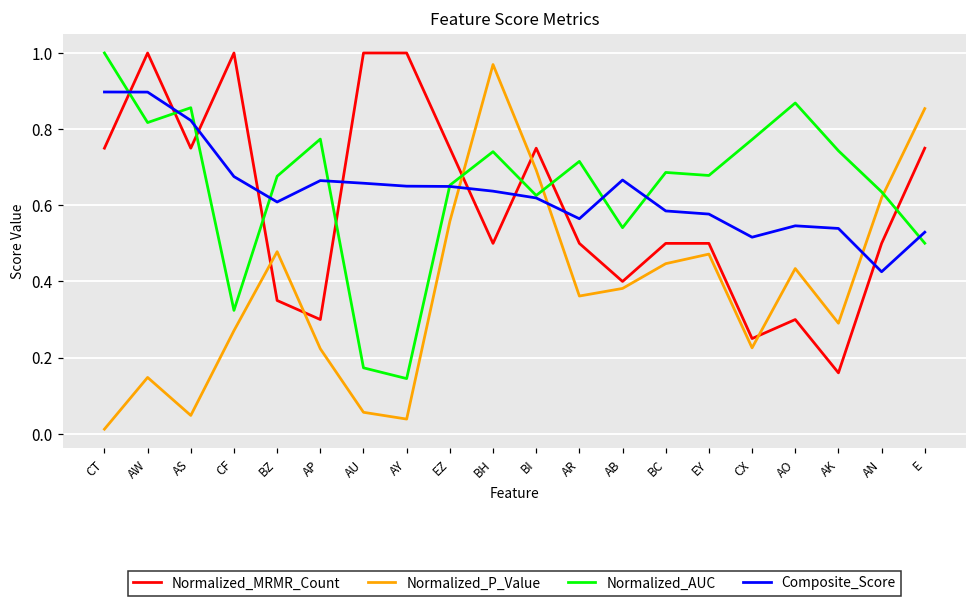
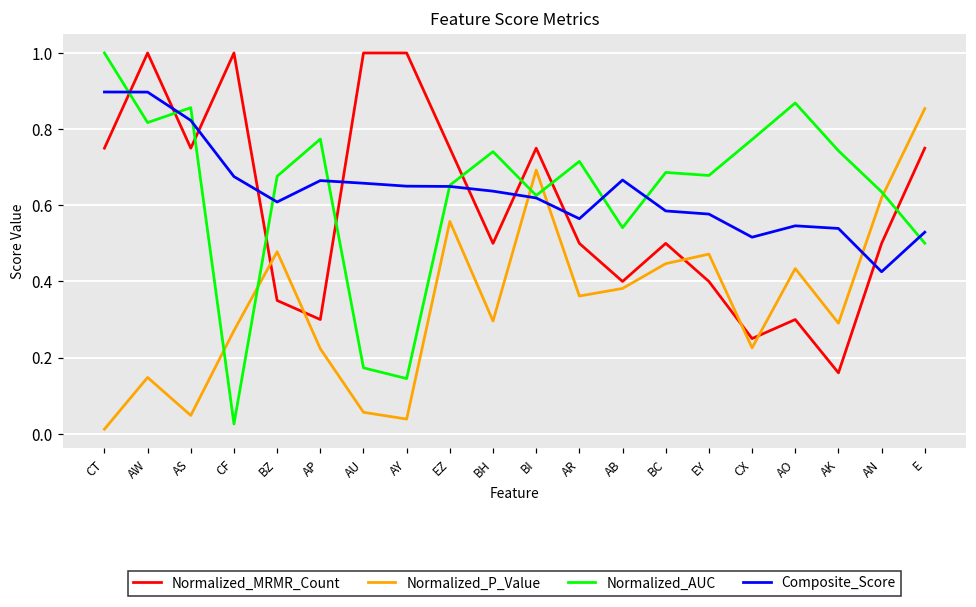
Normalized_AUC, CF: 0.32 -> 0.03
Normalized_P_Value, BH: 0.97 -> 0.30
Normalized_MRMR_Count, EY: 0.5 -> 0.4
